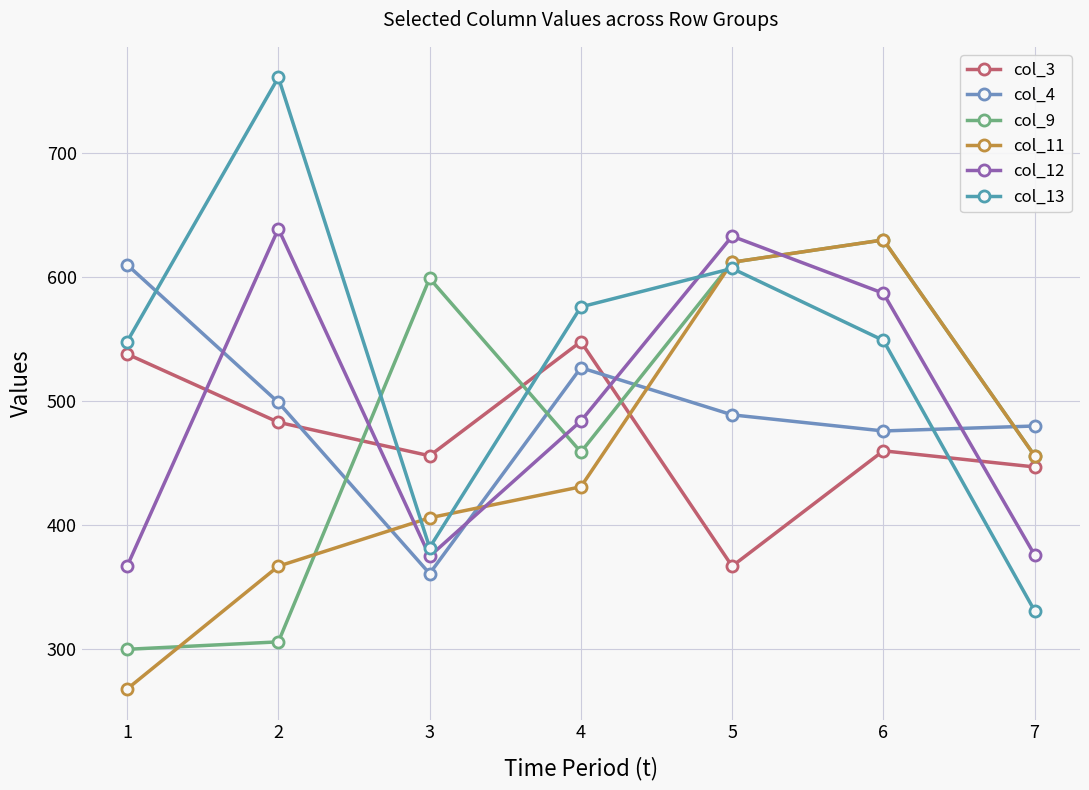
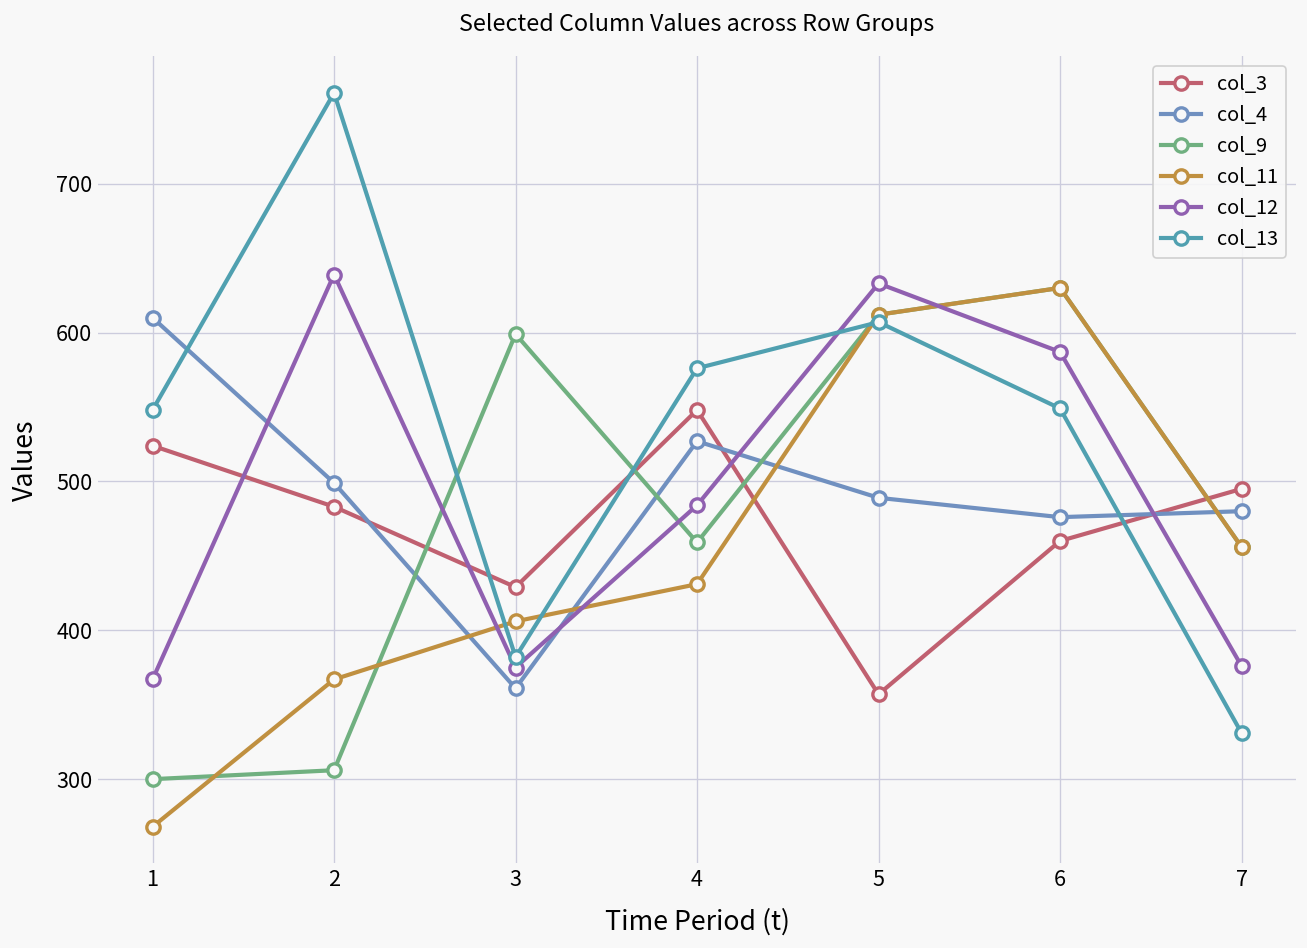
col_3, 1: 538 -> 524
col_3, 3: 456 -> 429
col_3, 5: 367 -> 357
col_3, 7: 447 -> 495
